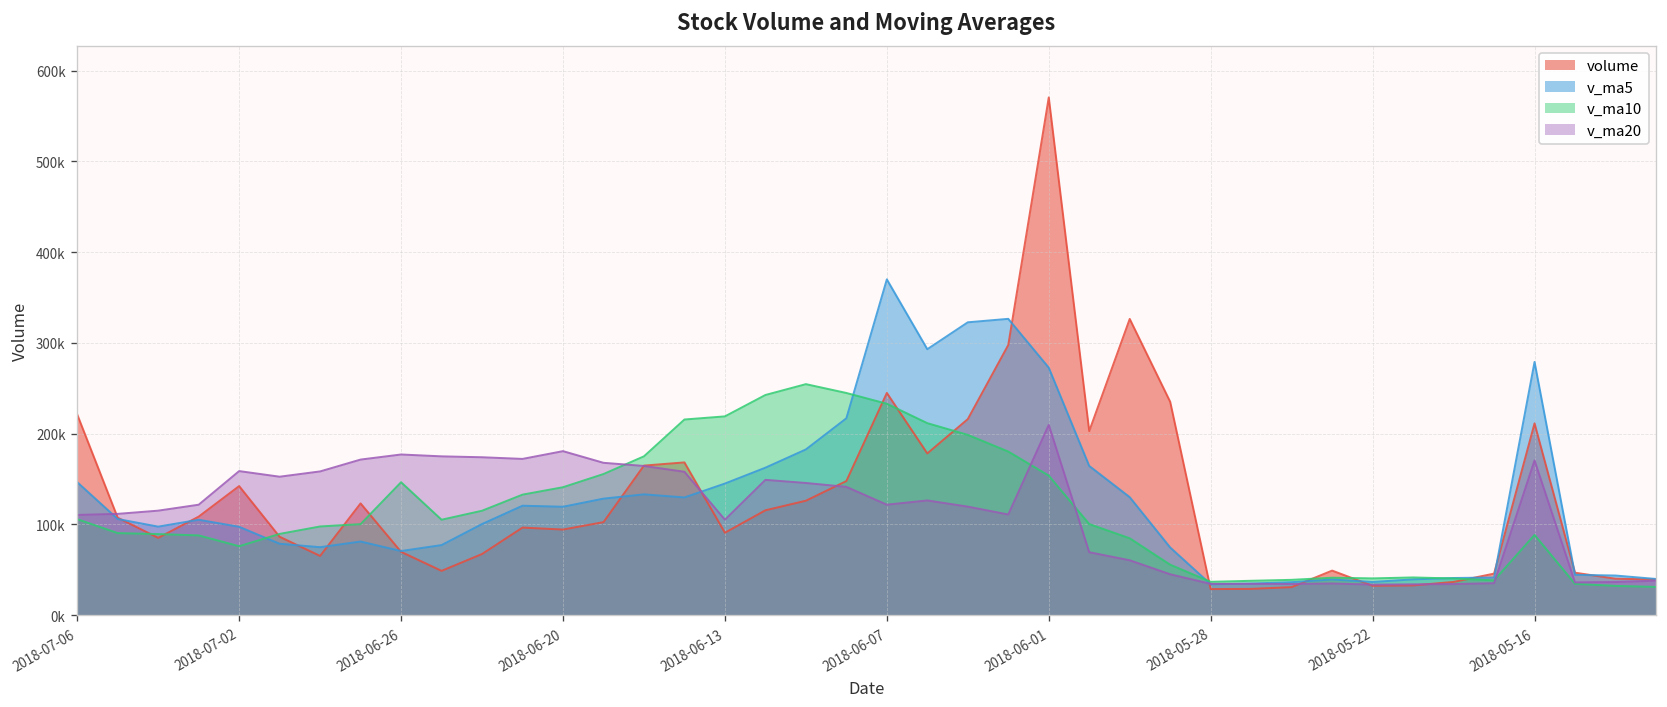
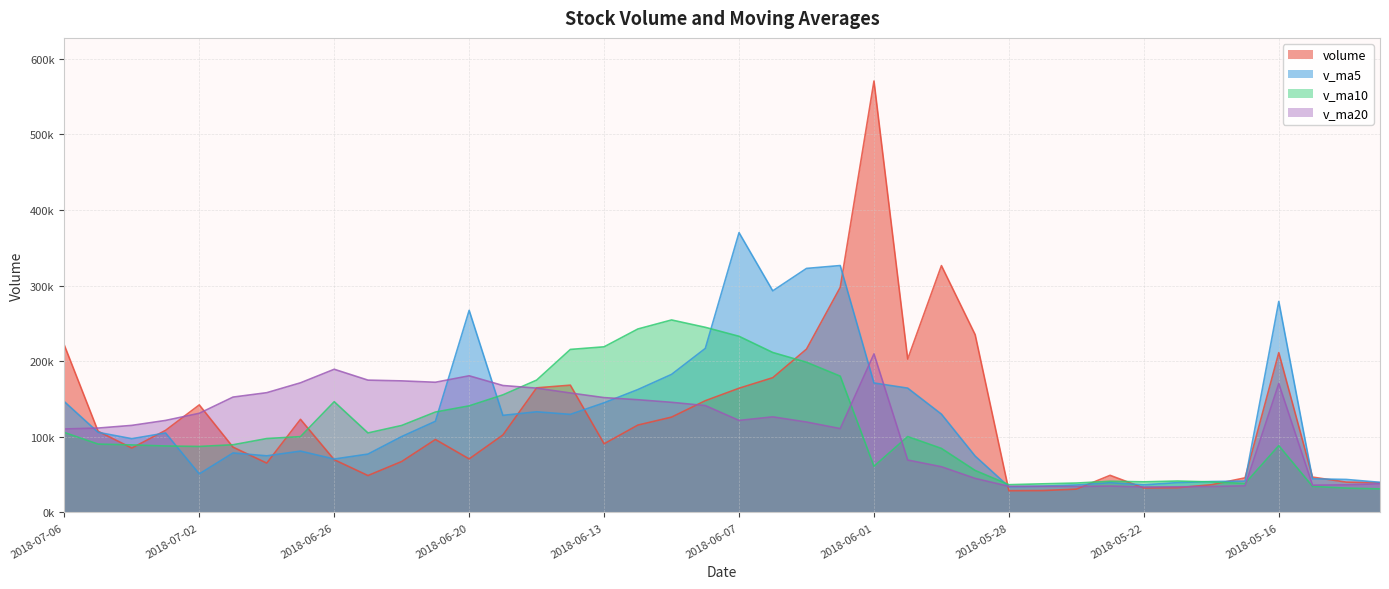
v_ma5, 2018-07-02: 100000 -> 50000
v_ma10, 2018-07-02: 80000 -> 90000
v_ma20, 2018-07-02: 160000 -> 130000
v_ma20, 2018-06-26: 180000 -> 190000
volume, 2018-06-20: 90000 -> 70000
v_ma5, 2018-06-20: 120000 -> 270000
v_ma20, 2018-06-13: 110000 -> 150000
volume, 2018-06-07: 240000 -> 160000
v_ma5, 2018-06-01: 270000 -> 170000
v_ma10, 2018-06-01: 150000 -> 60000
